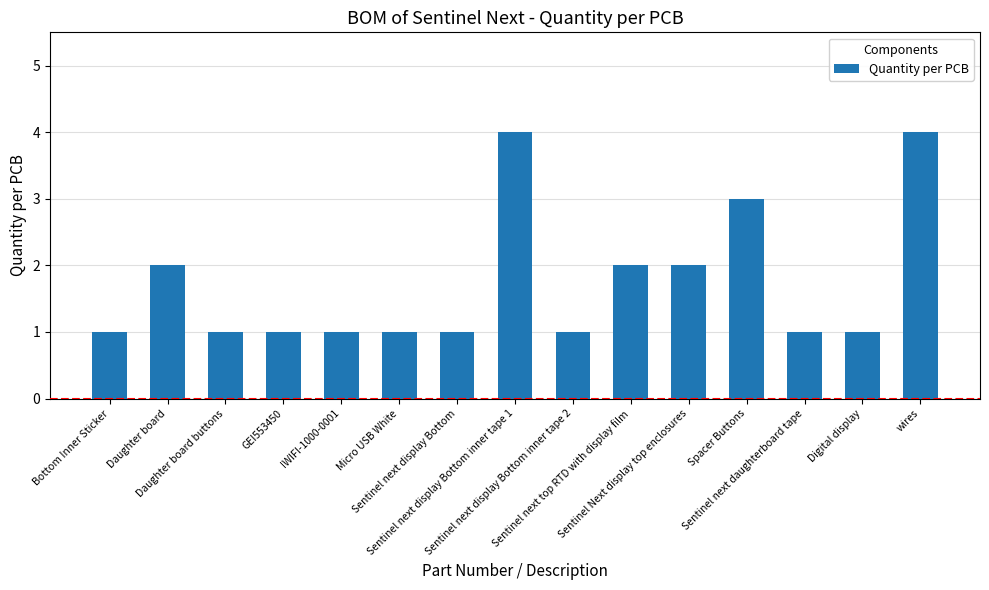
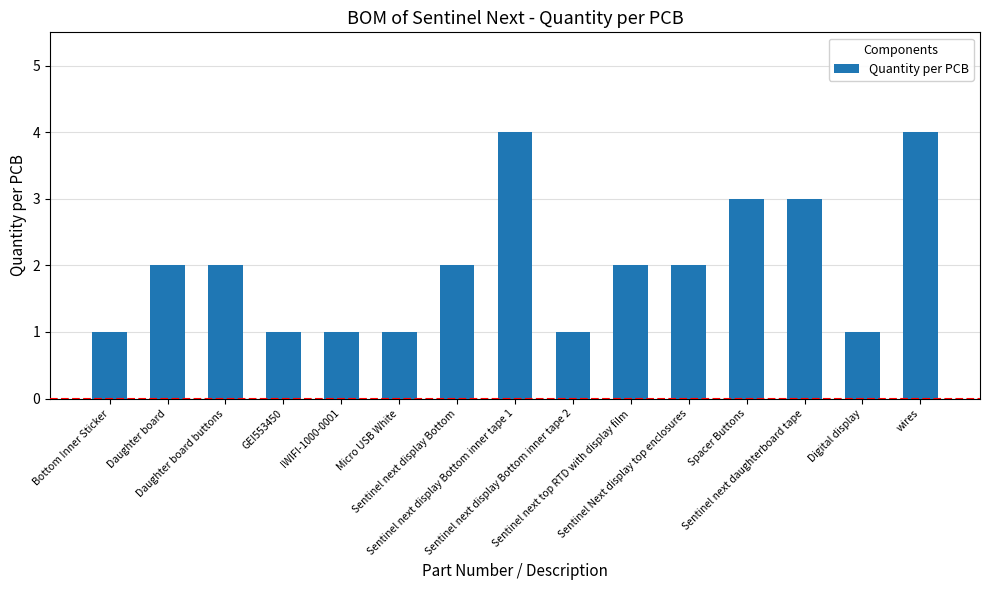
Daughter board buttons: 1 -> 2
Sentinel next display Bottom: 1 -> 2
Sentinel next daughterboard tape: 1 -> 3
